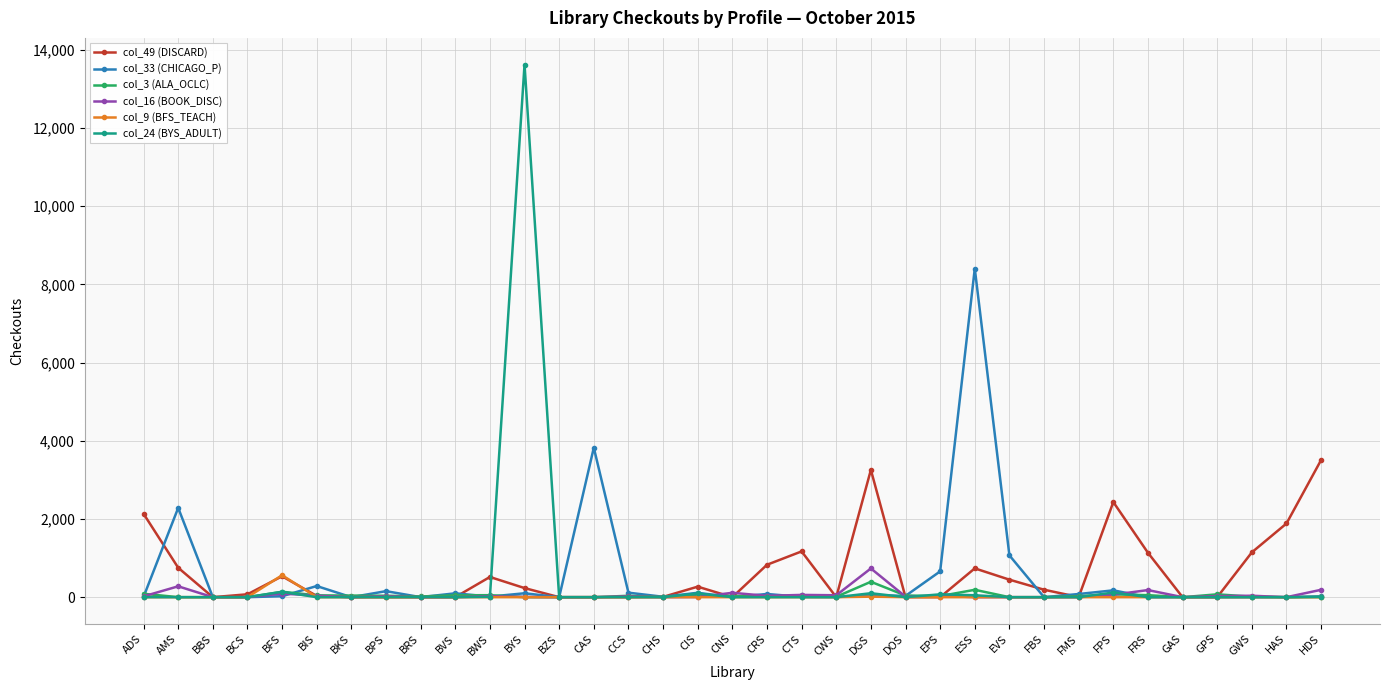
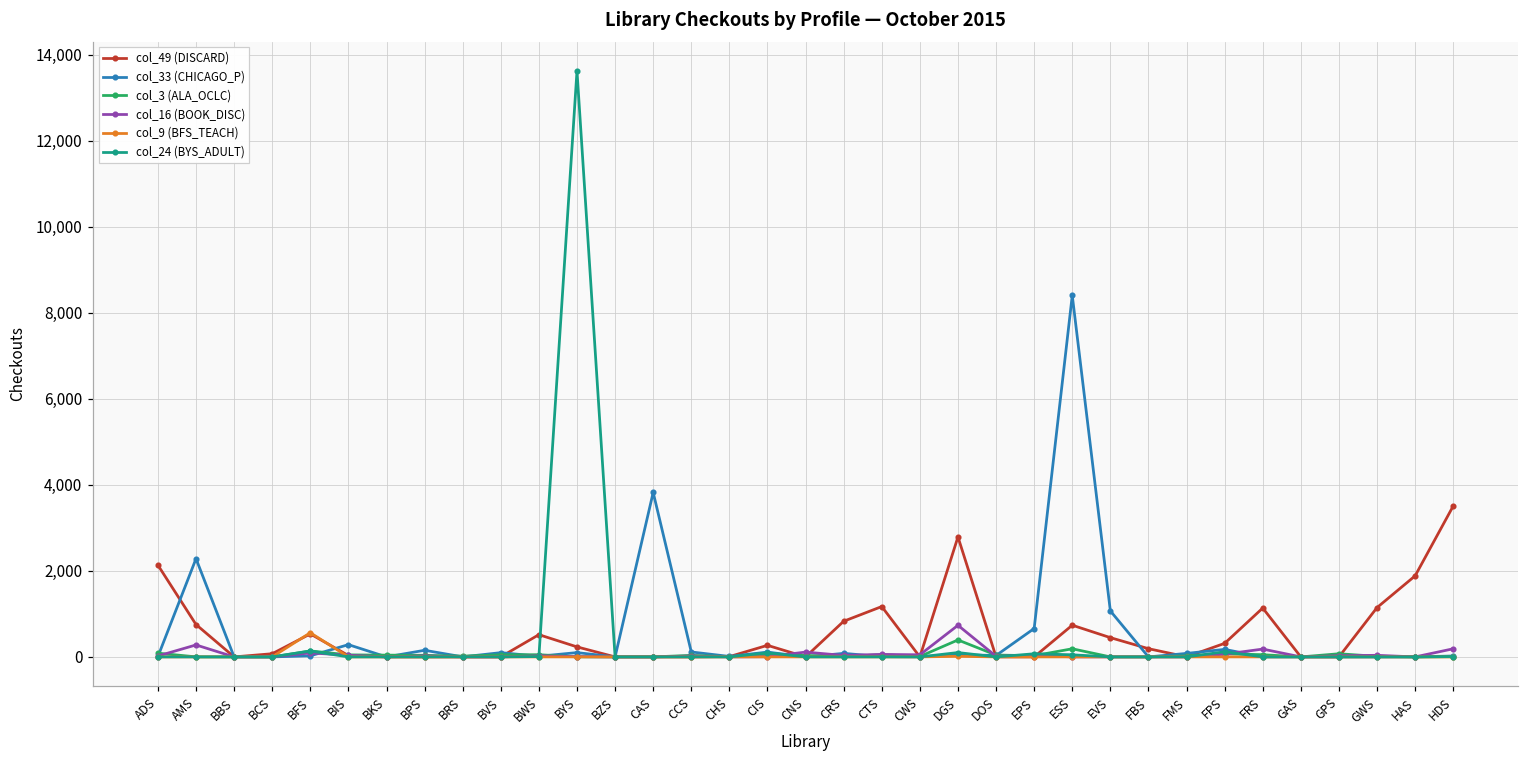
col_49 (DISCARD), DGS: 3,300 -> 2,800
col_49 (DISCARD), FPS: 2,400 -> 300
